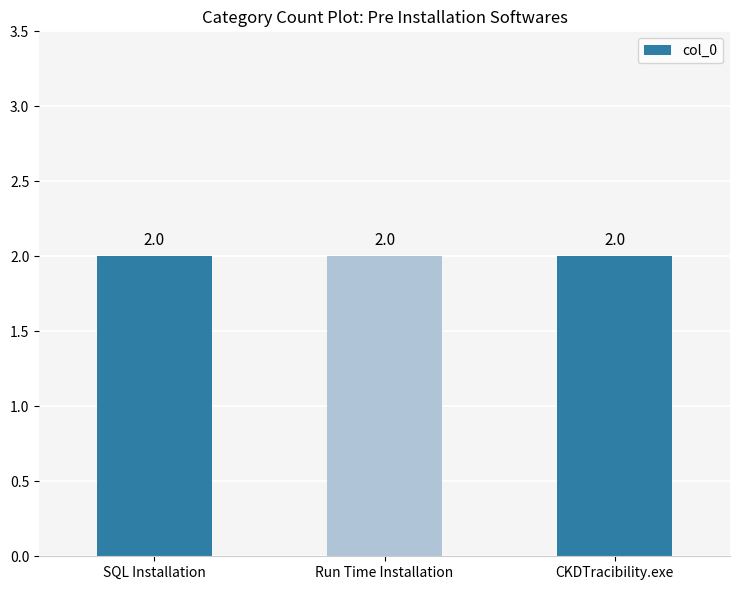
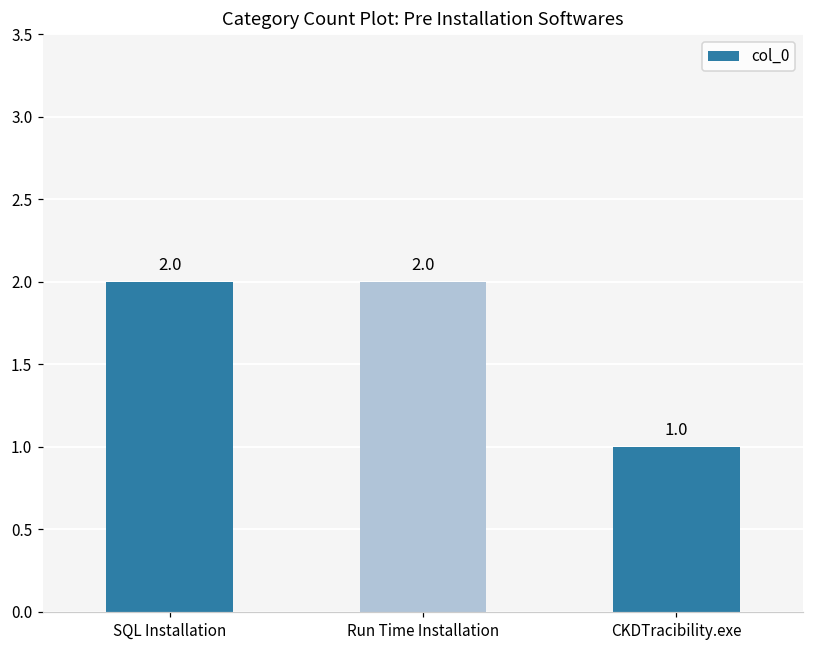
CKDTracibility.exe: 2.0 -> 1.0
